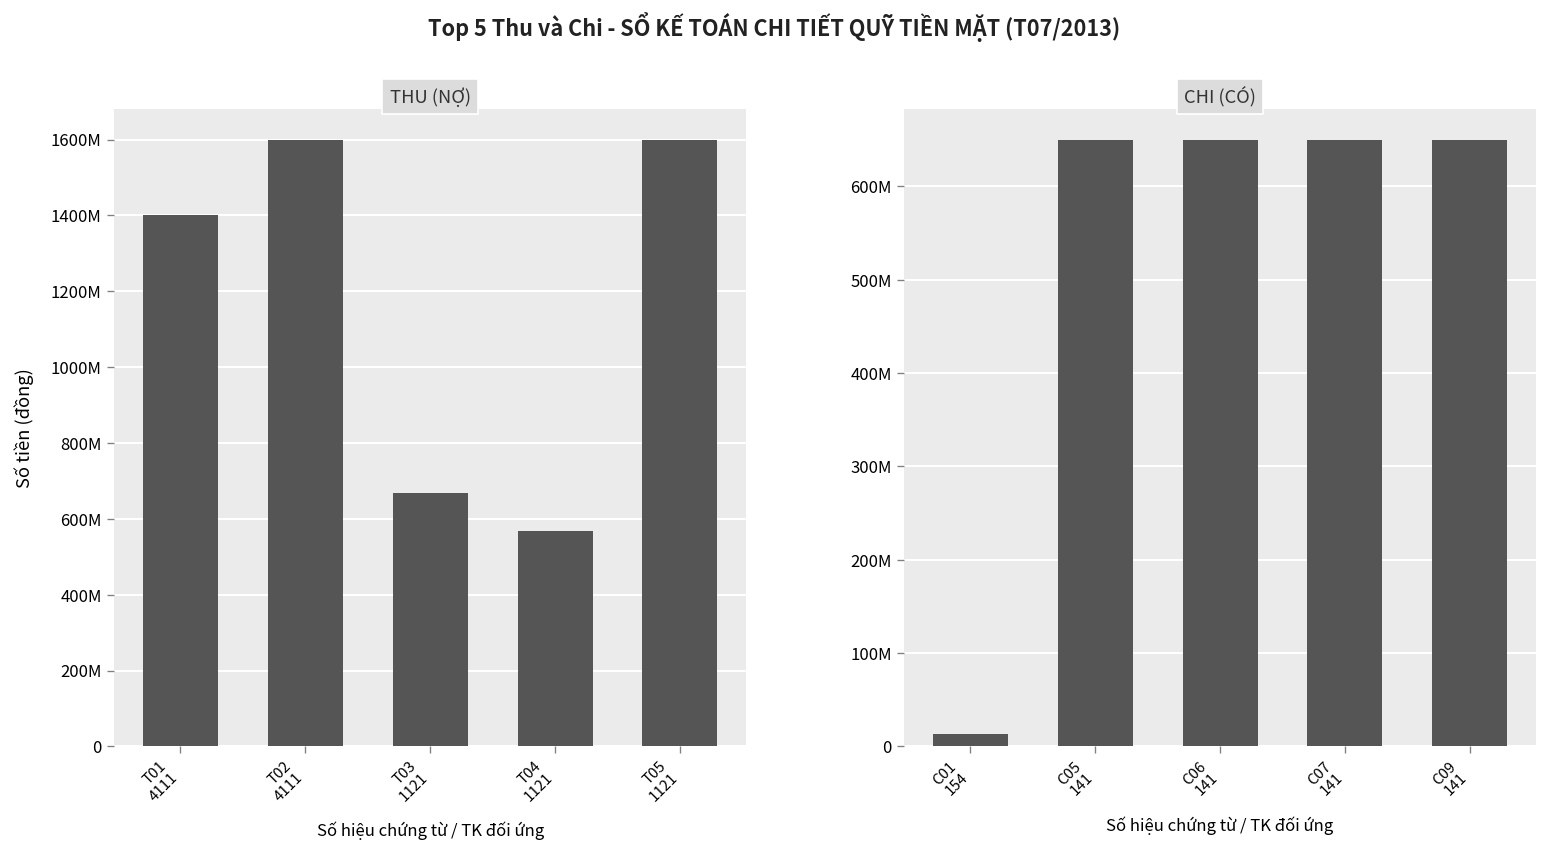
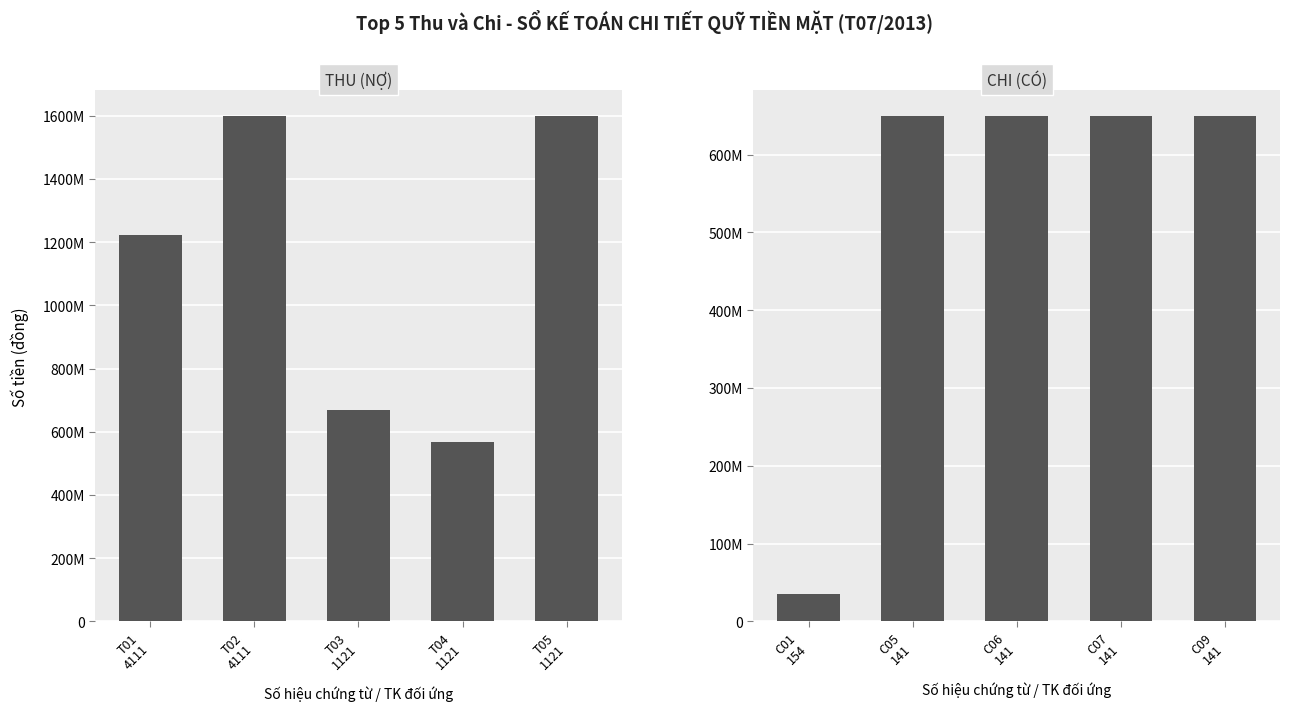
THU (NỢ), T01 4111: 1400000000 -> 1220000000
CHI (CÓ), C01 154: 10000000 -> 30000000
